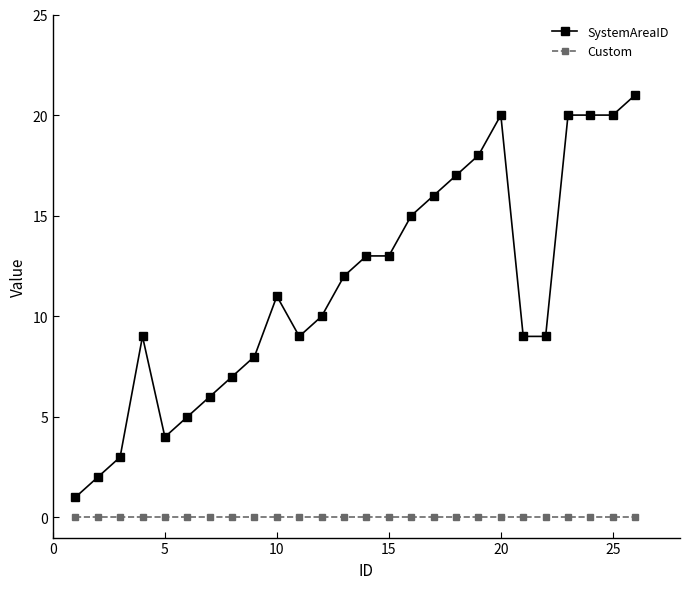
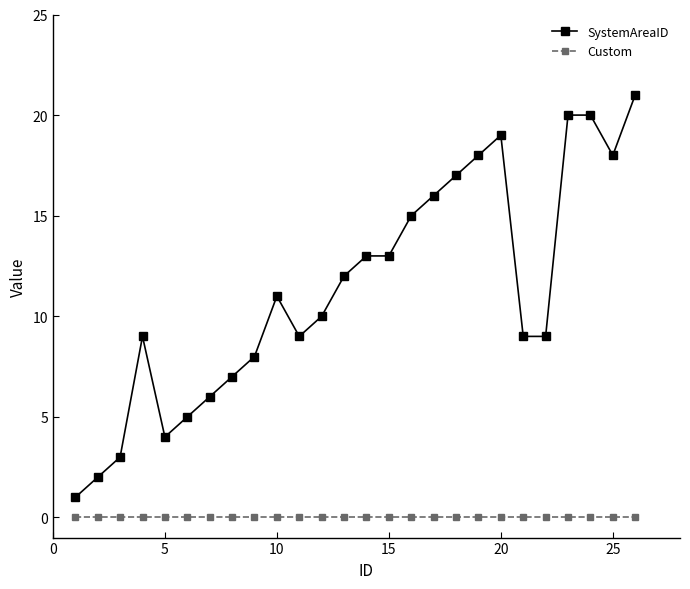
SystemAreaID, 20: 20 -> 19
SystemAreaID, 25: 20 -> 18
